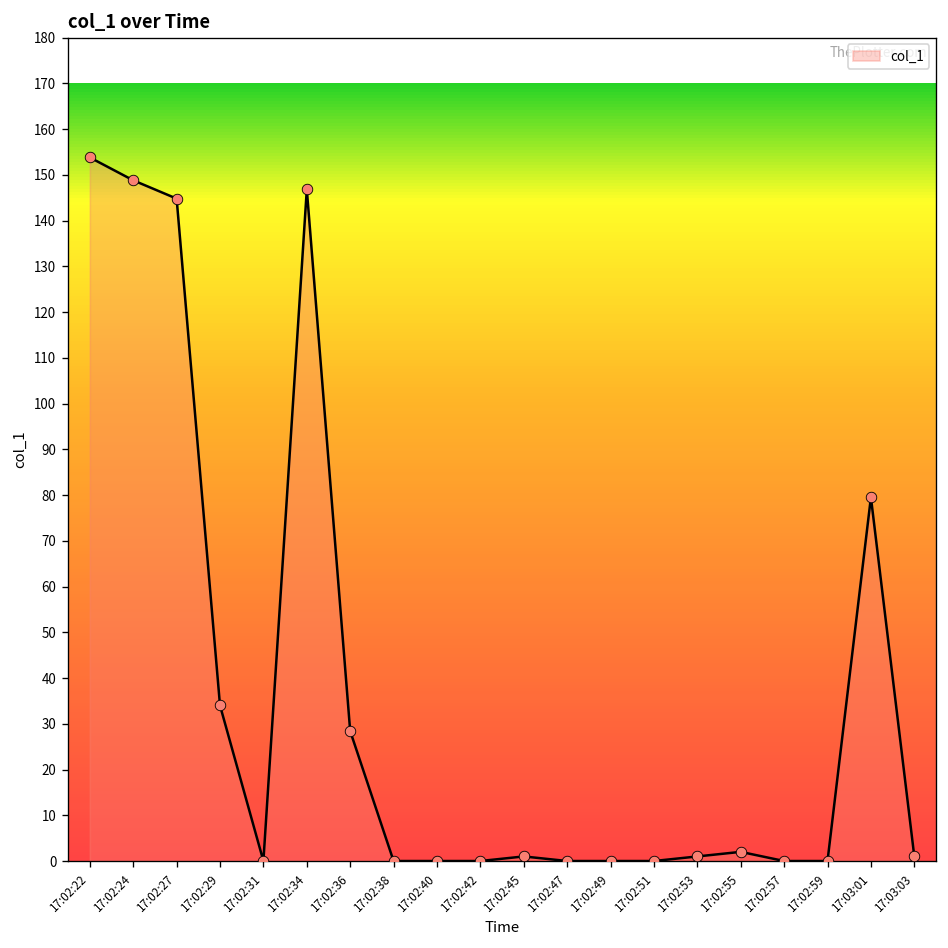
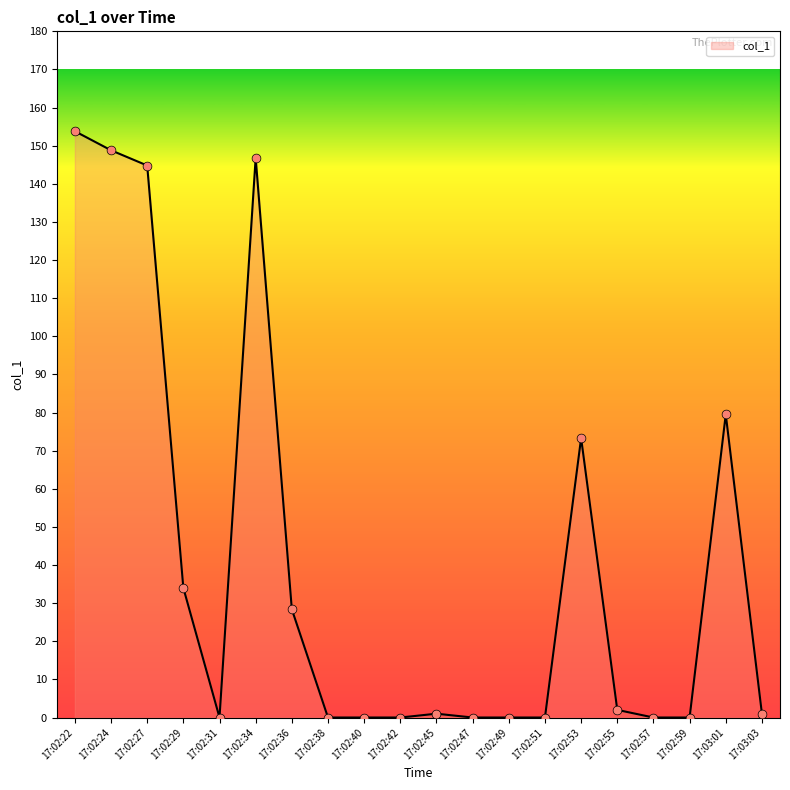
17:02:53: 1 -> 73
